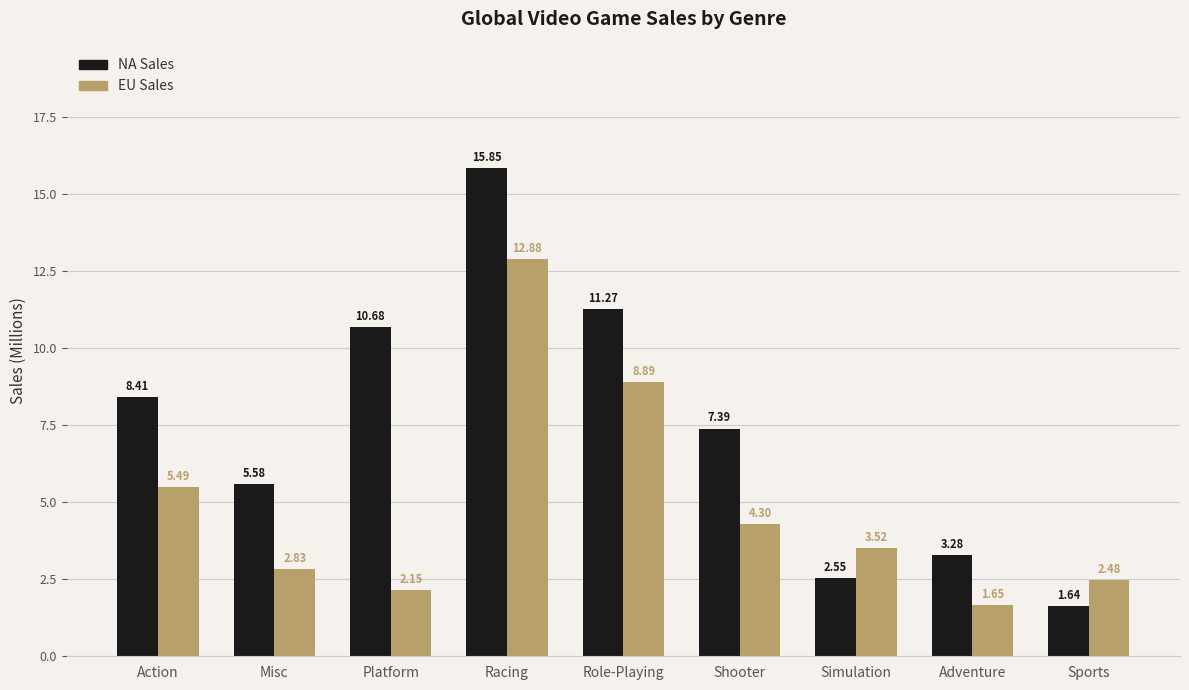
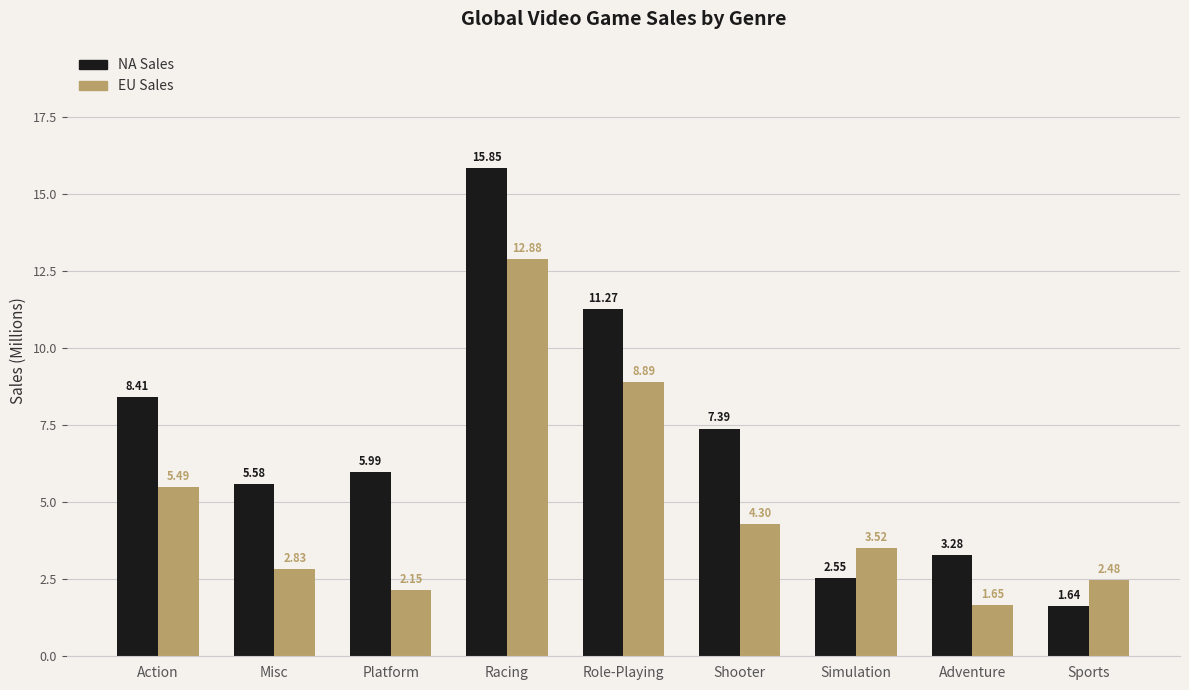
NA Sales, Platform: 10.68 -> 5.99
